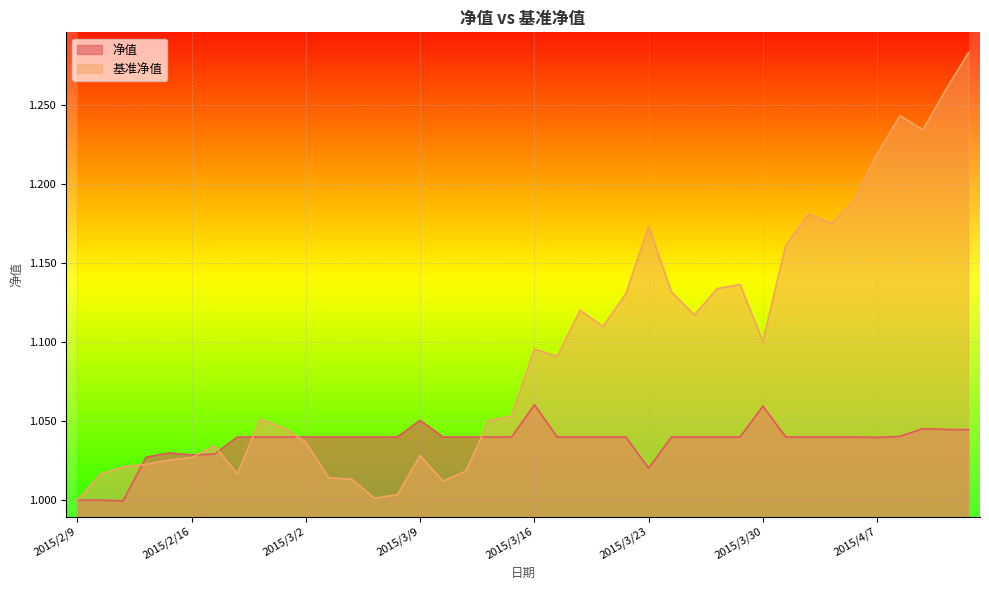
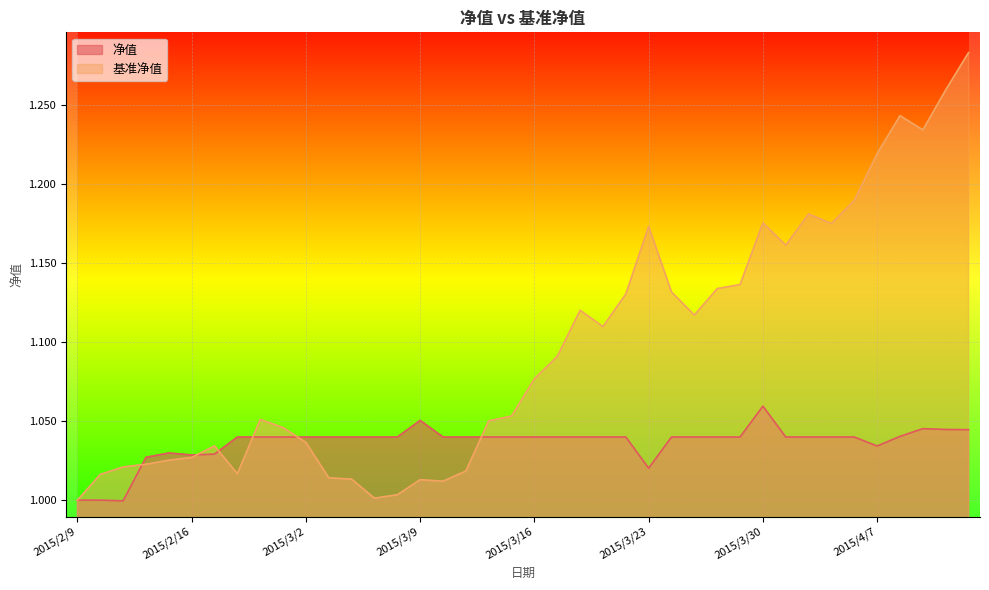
基准净值, 2015/3/9: 1.028 -> 1.013
净值, 2015/3/16: 1.060 -> 1.040
基准净值, 2015/3/16: 1.096 -> 1.077
基准净值, 2015/3/30: 1.100 -> 1.175
净值, 2015/4/7: 1.040 -> 1.034
